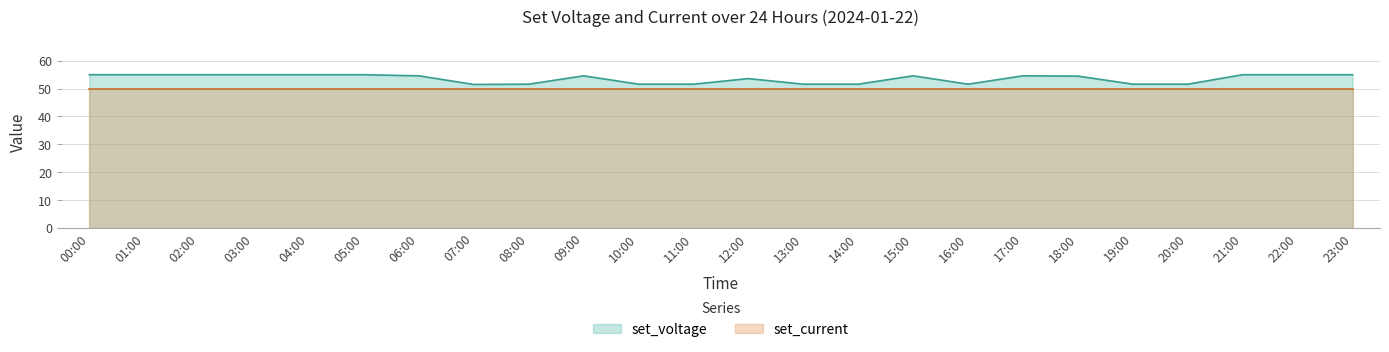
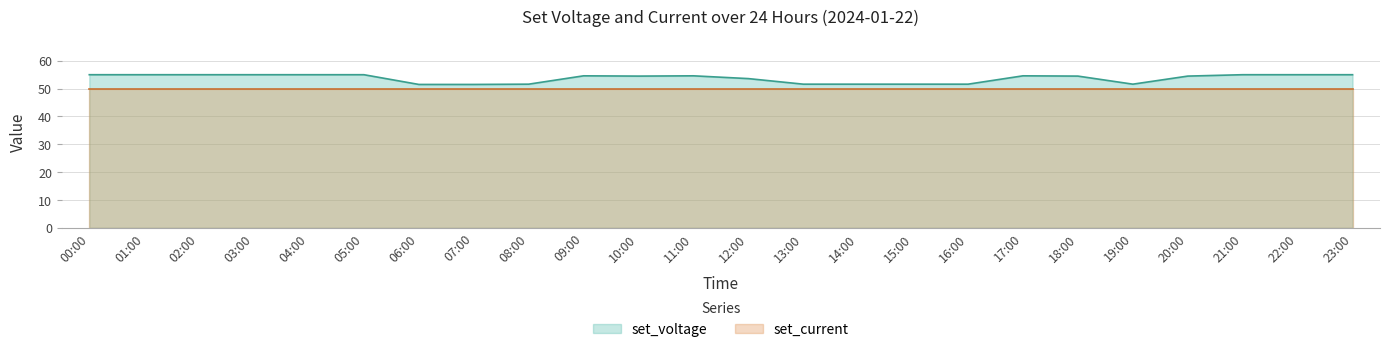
set_voltage, 06:00: 55 -> 52
set_voltage, 10:00: 52 -> 55
set_voltage, 11:00: 52 -> 55
set_voltage, 15:00: 55 -> 52
set_voltage, 20:00: 52 -> 55
